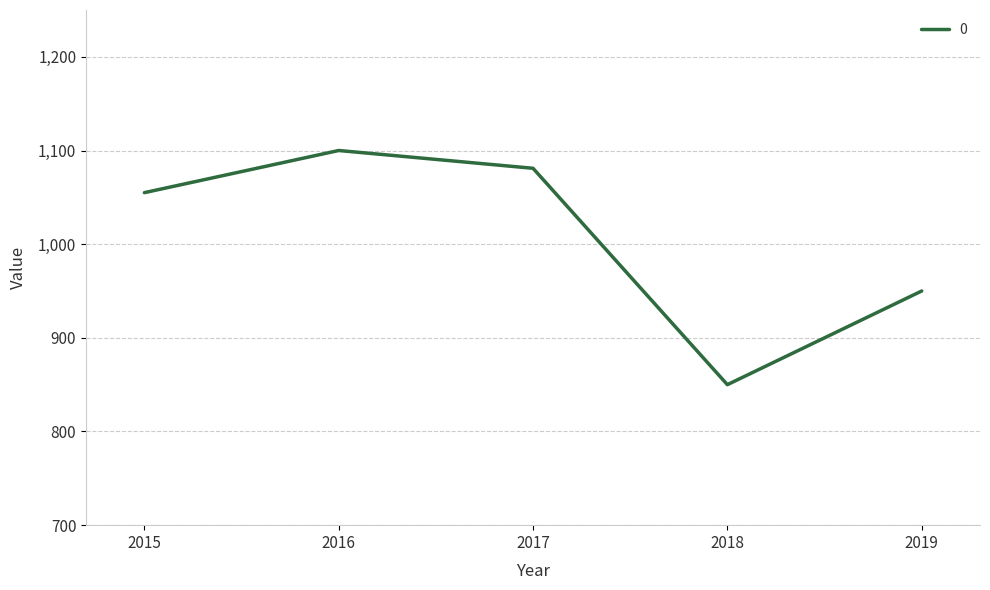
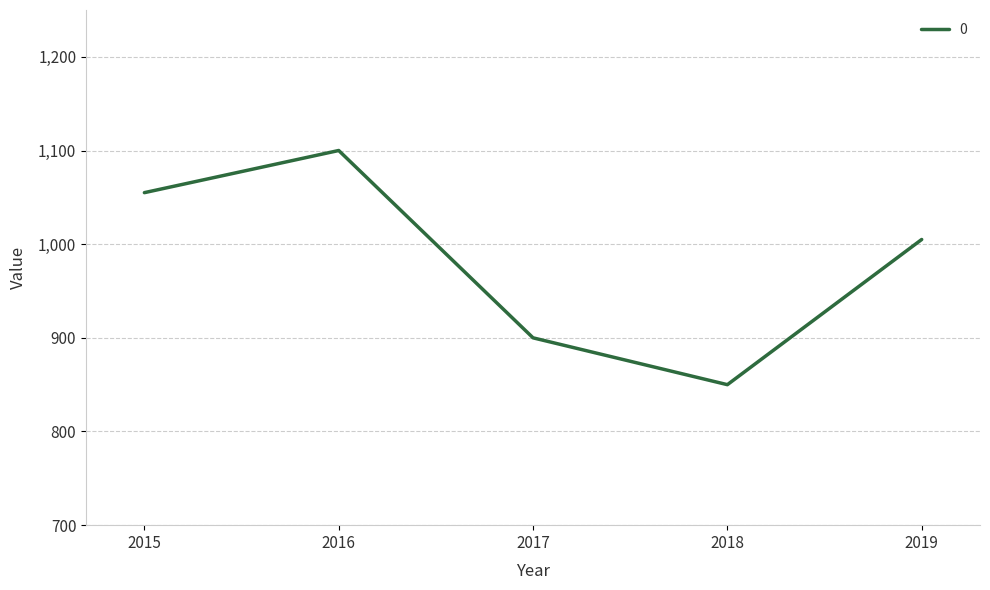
2017: 1,080 -> 900
2019: 950 -> 1,010
